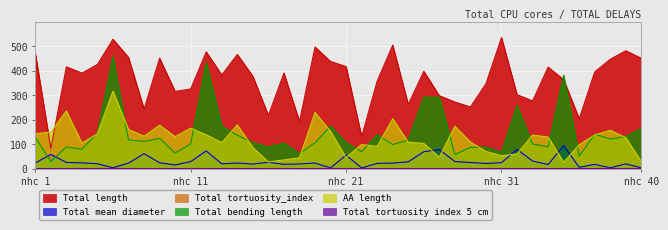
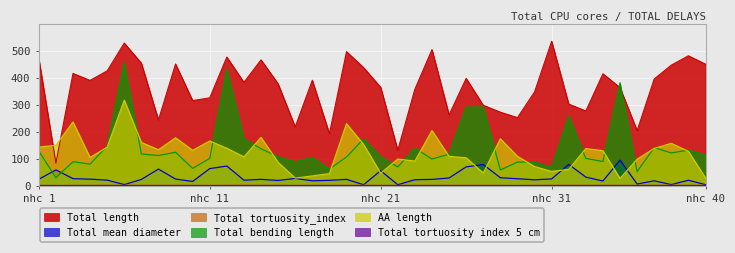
Total mean diameter, nhc 11: 30 -> 60
Total length, nhc 21: 420 -> 360
Total bending length, nhc 40: 160 -> 110
